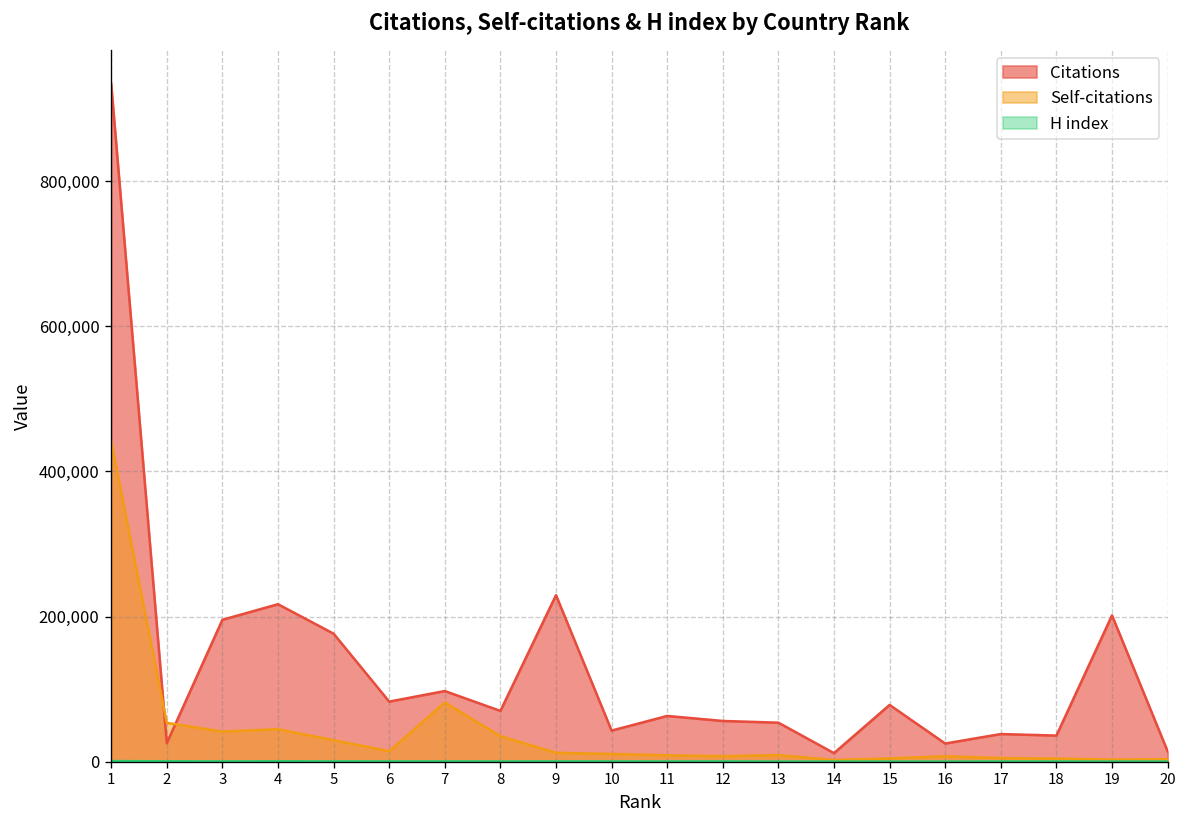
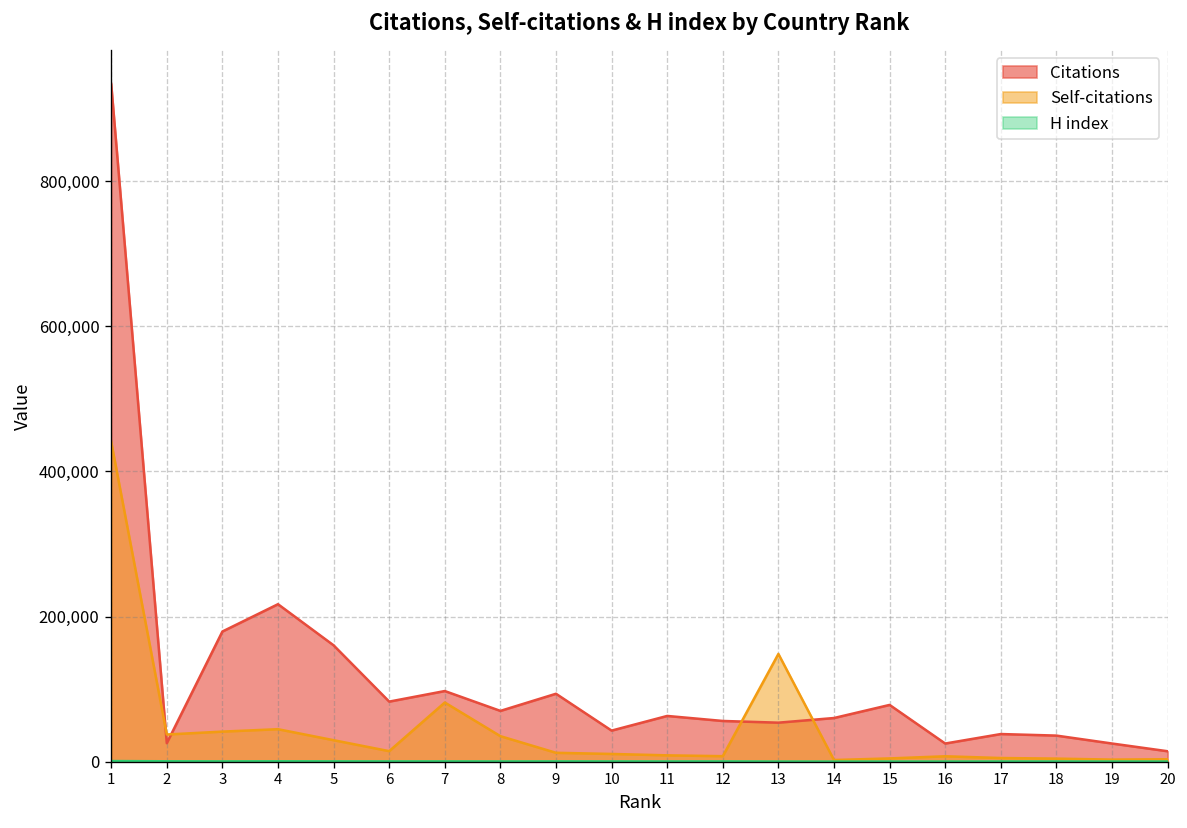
Self-citations, 2: 50,000 -> 40,000
Citations, 3: 200,000 -> 180,000
Citations, 5: 180,000 -> 160,000
Citations, 9: 230,000 -> 90,000
Self-citations, 13: 10,000 -> 150,000
Citations, 14: 10,000 -> 60,000
Citations, 19: 200,000 -> 30,000
